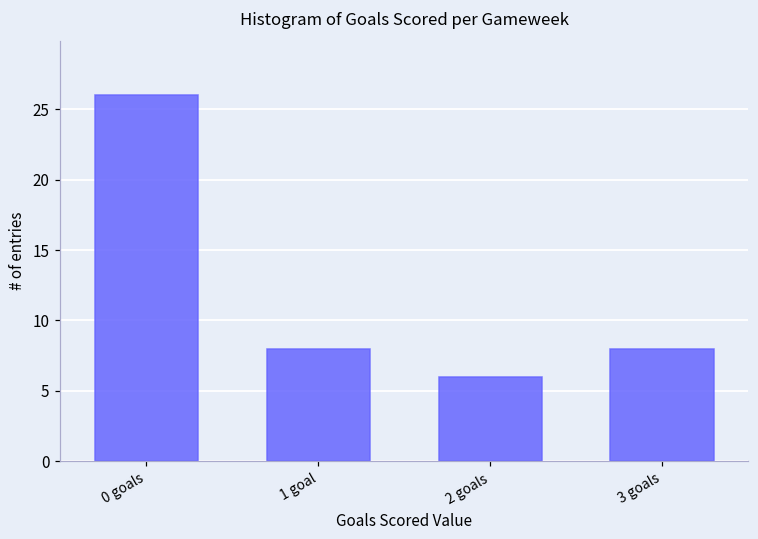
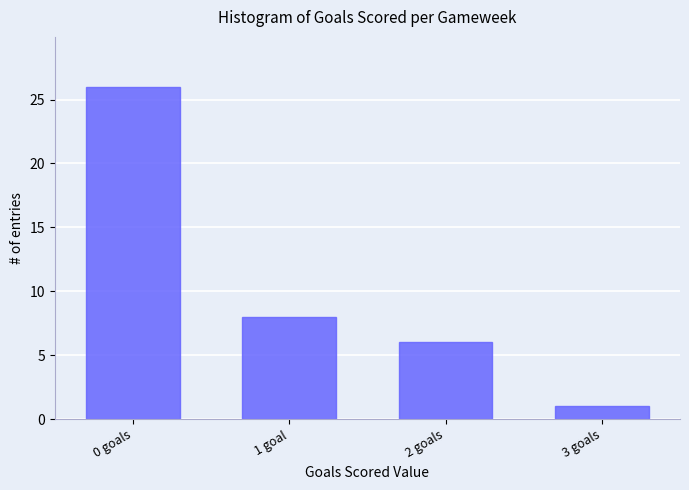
3 goals: 8 -> 1
